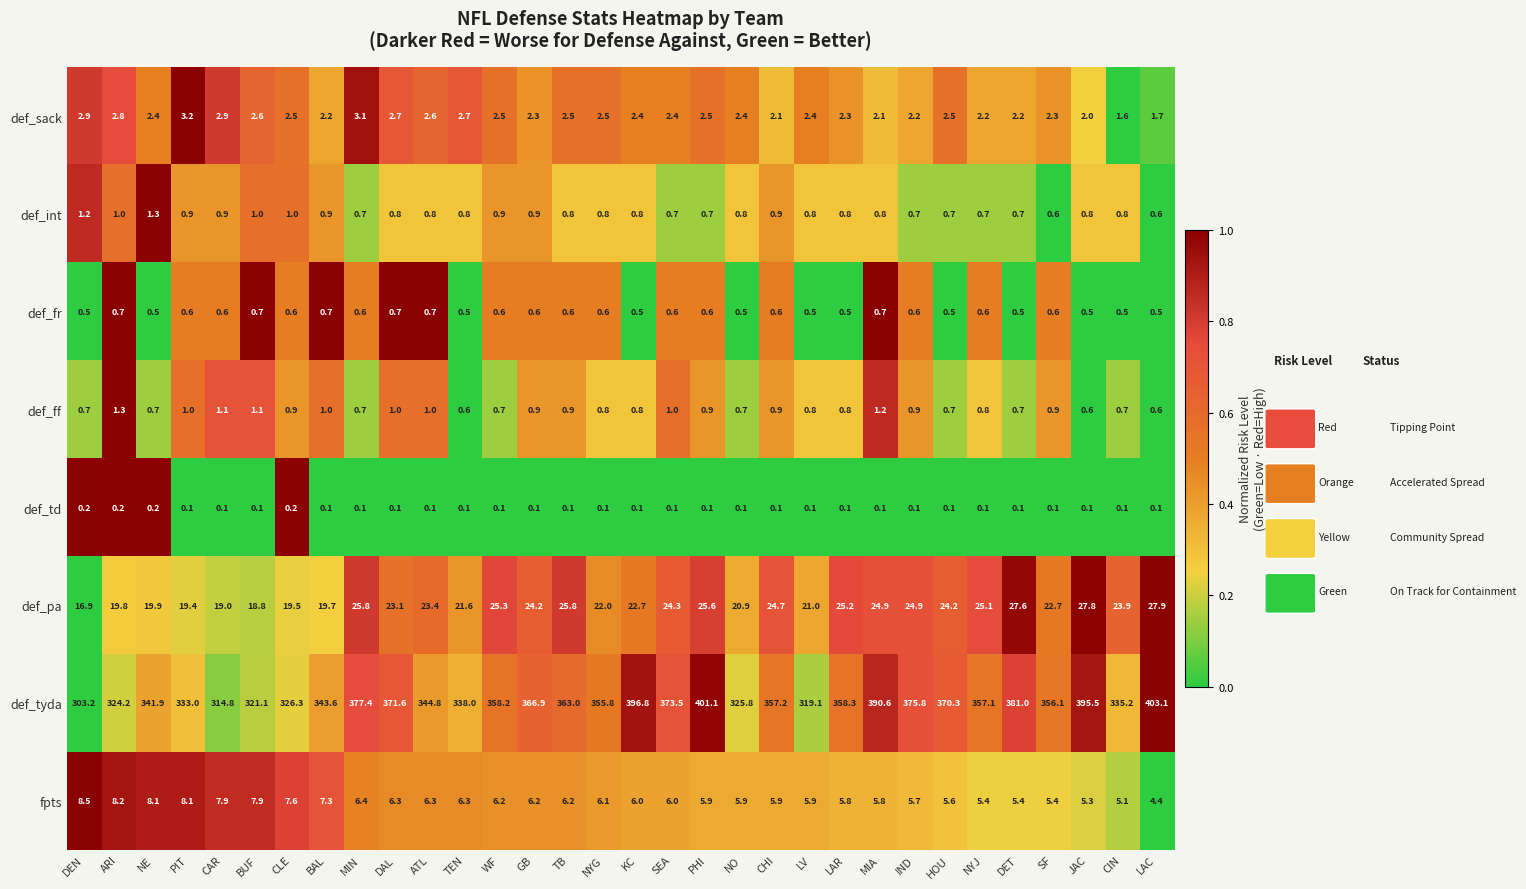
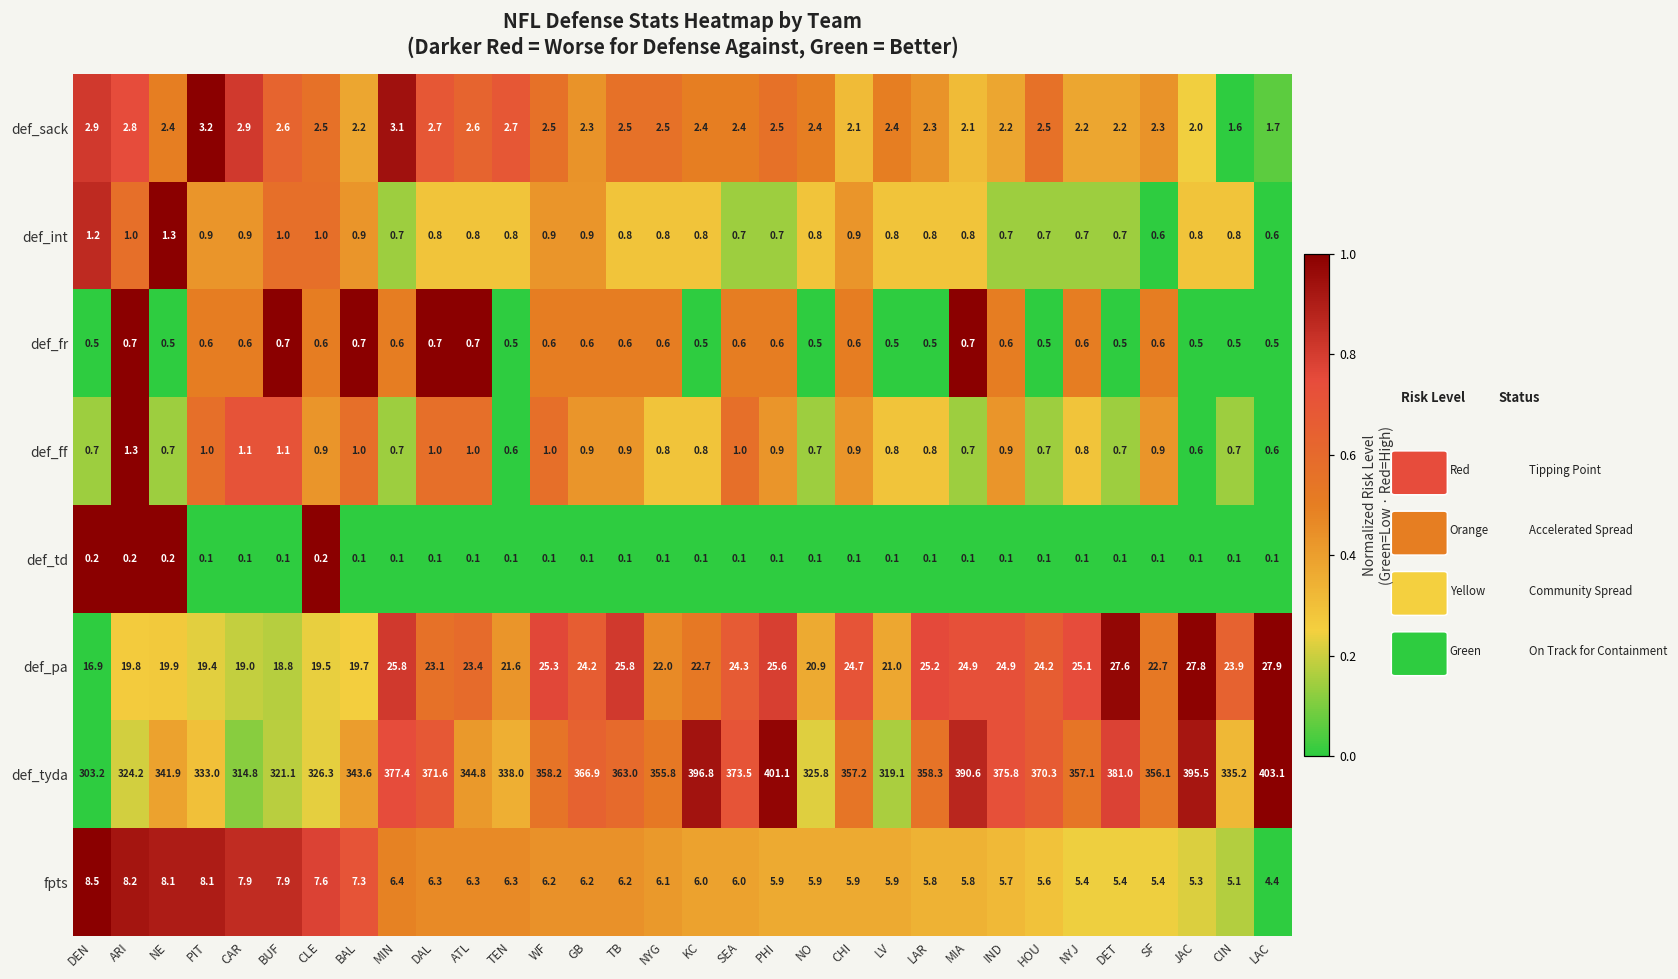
def_ff, WF: 0.7 -> 1.0
def_ff, MIA: 1.2 -> 0.7
